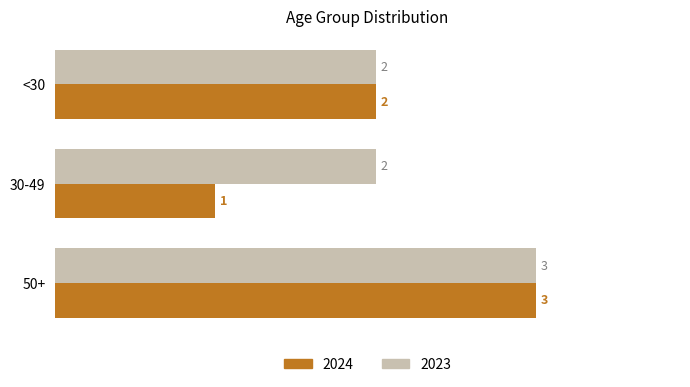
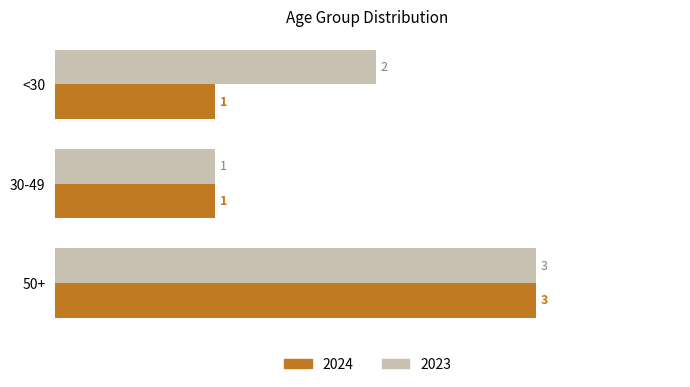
2024, <30: 2 -> 1
2023, 30-49: 2 -> 1
